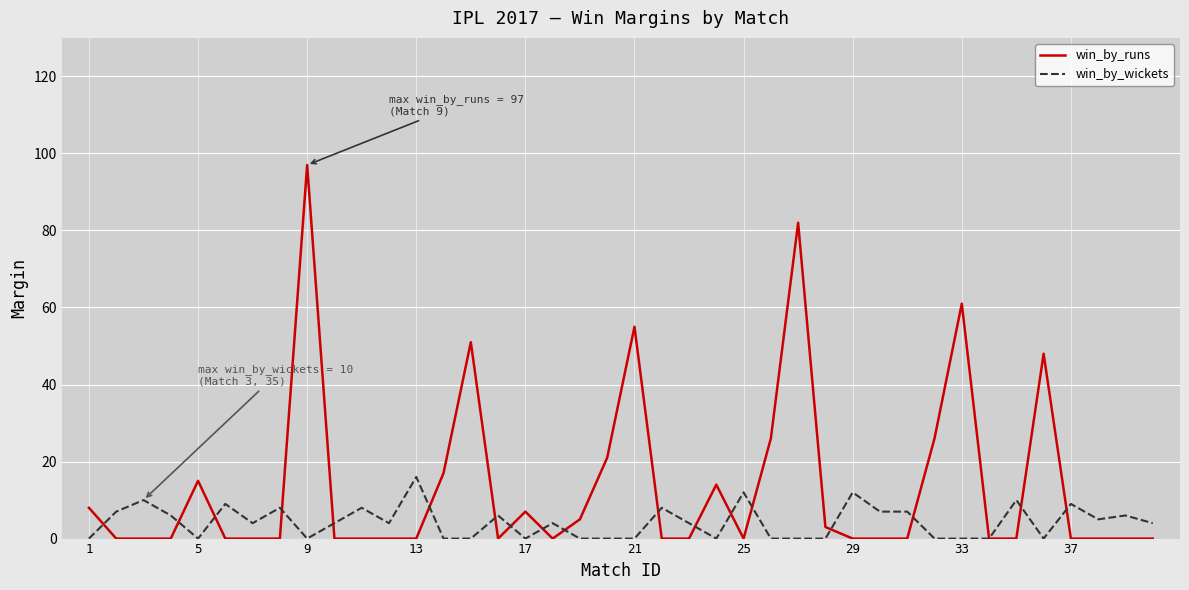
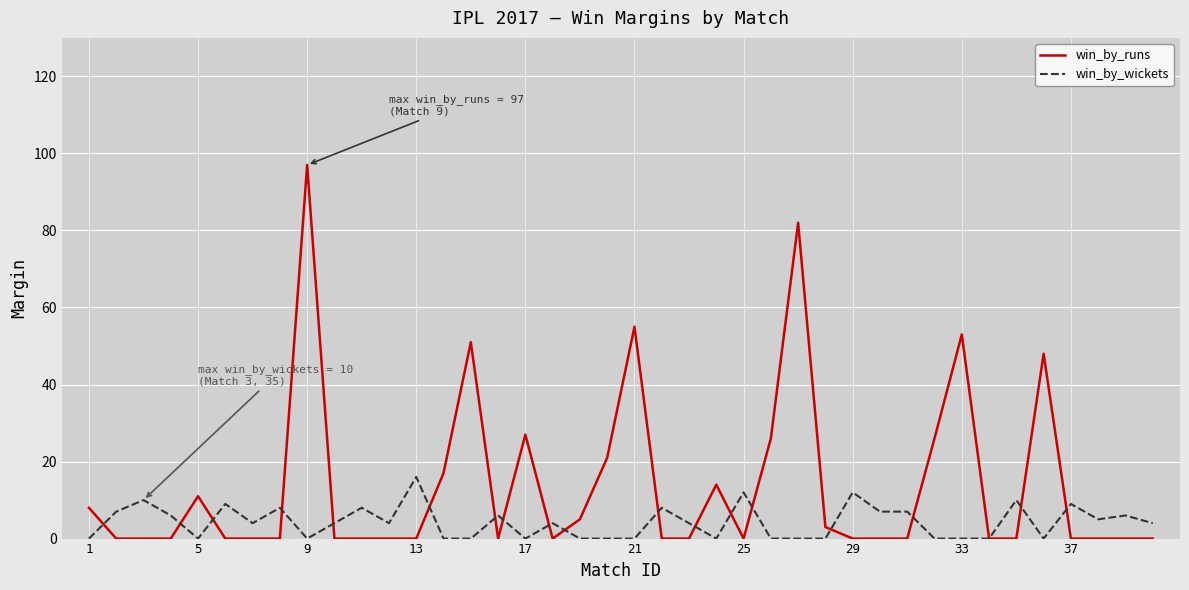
win_by_runs, 5: 15 -> 11
win_by_runs, 17: 7 -> 27
win_by_runs, 33: 61 -> 53
